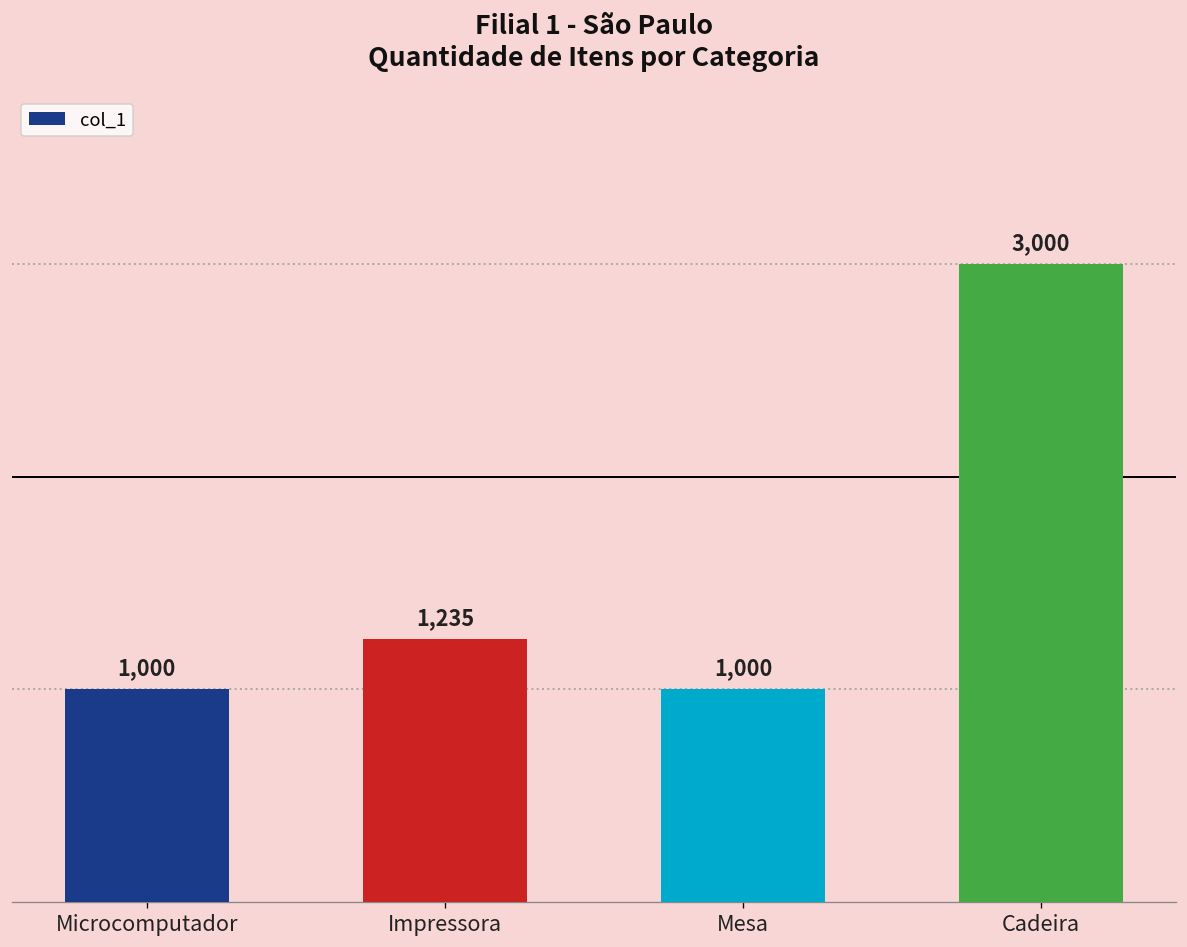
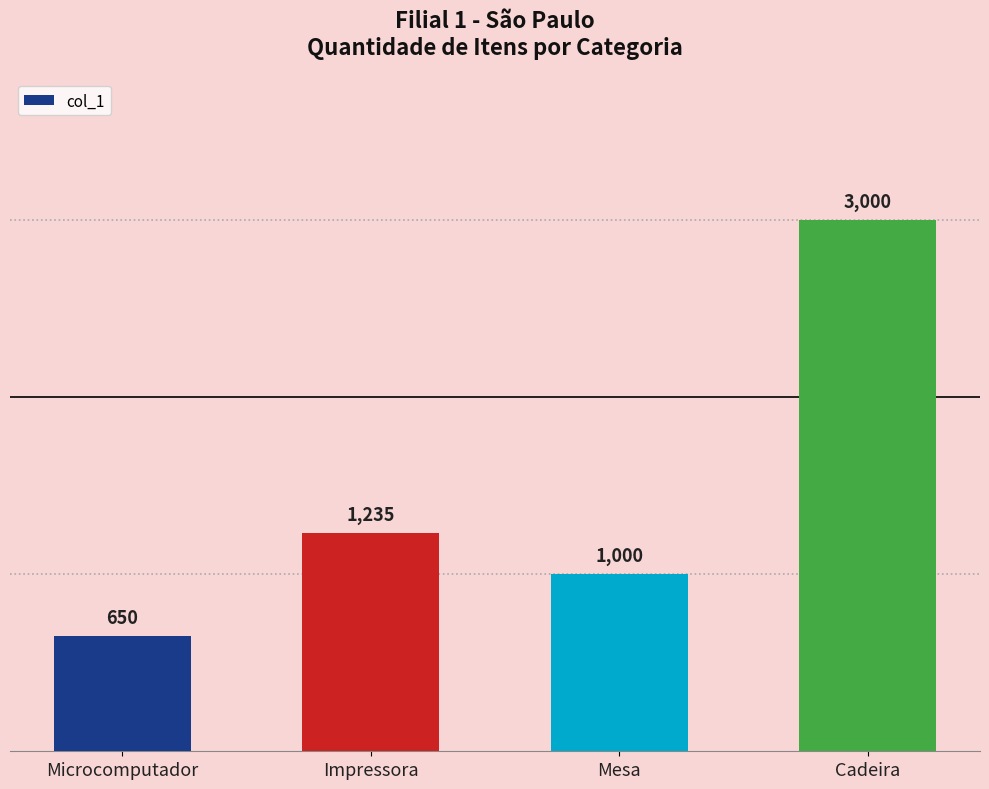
Microcomputador: 1,000 -> 650
